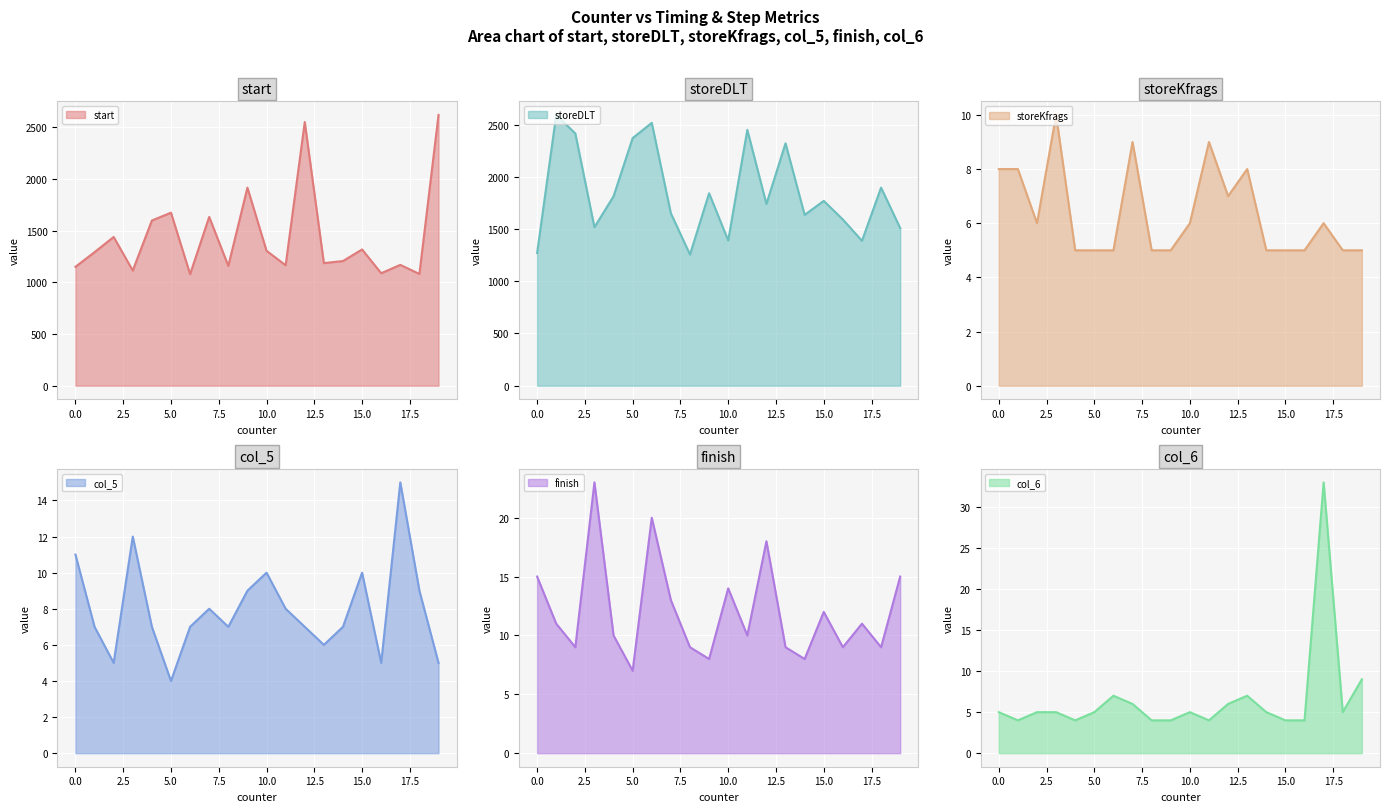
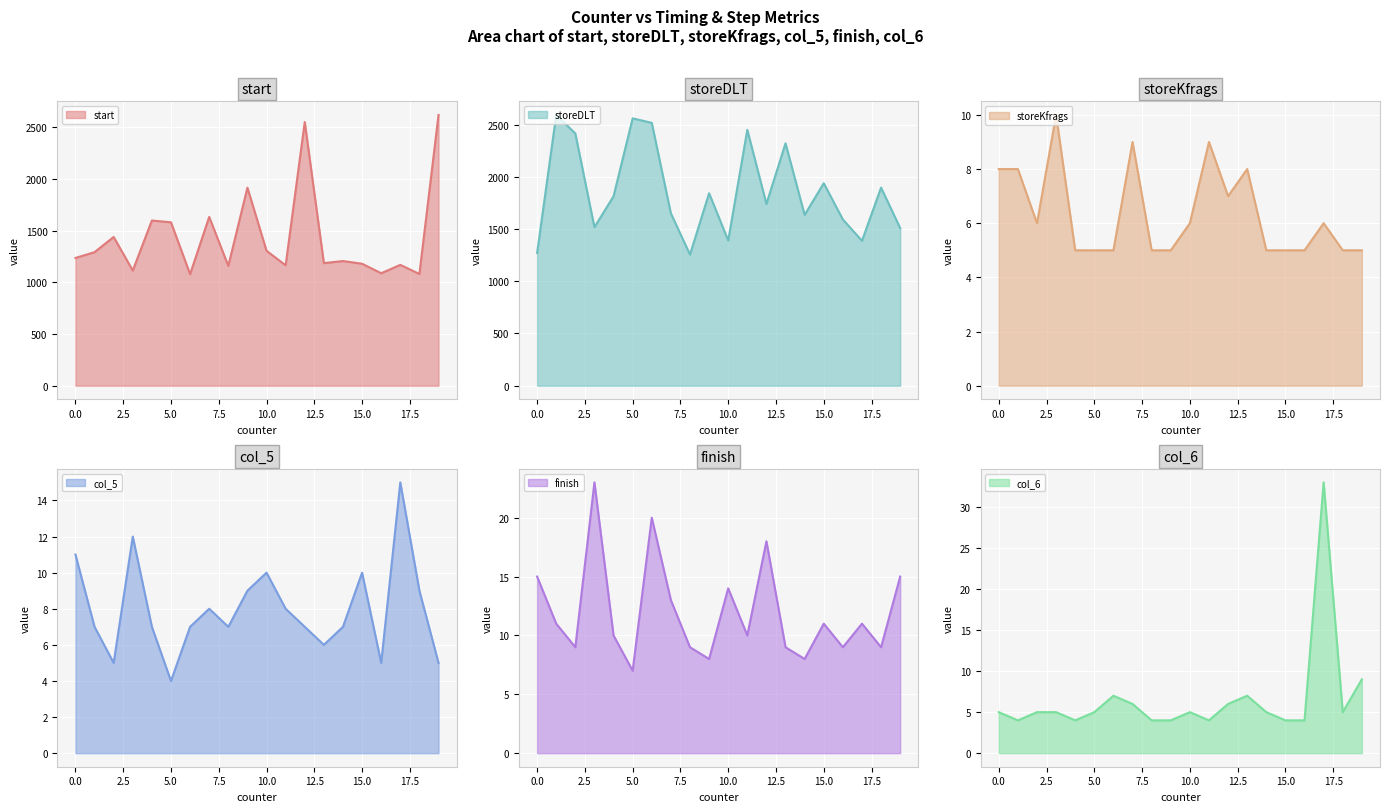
start, 0.0: 1150 -> 1240
start, 5.0: 1670 -> 1580
start, 15.0: 1320 -> 1180
storeDLT, 5.0: 2370 -> 2560
storeDLT, 15.0: 1770 -> 1940
finish, 15.0: 12 -> 11
